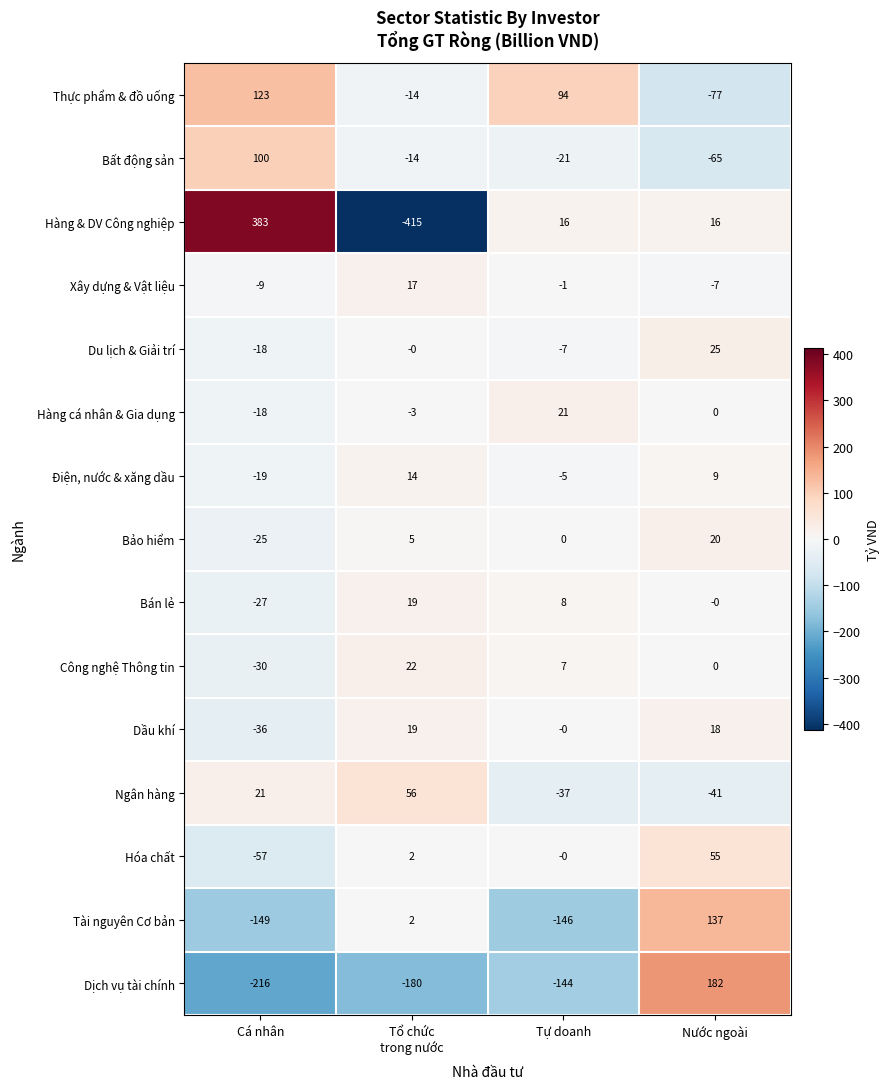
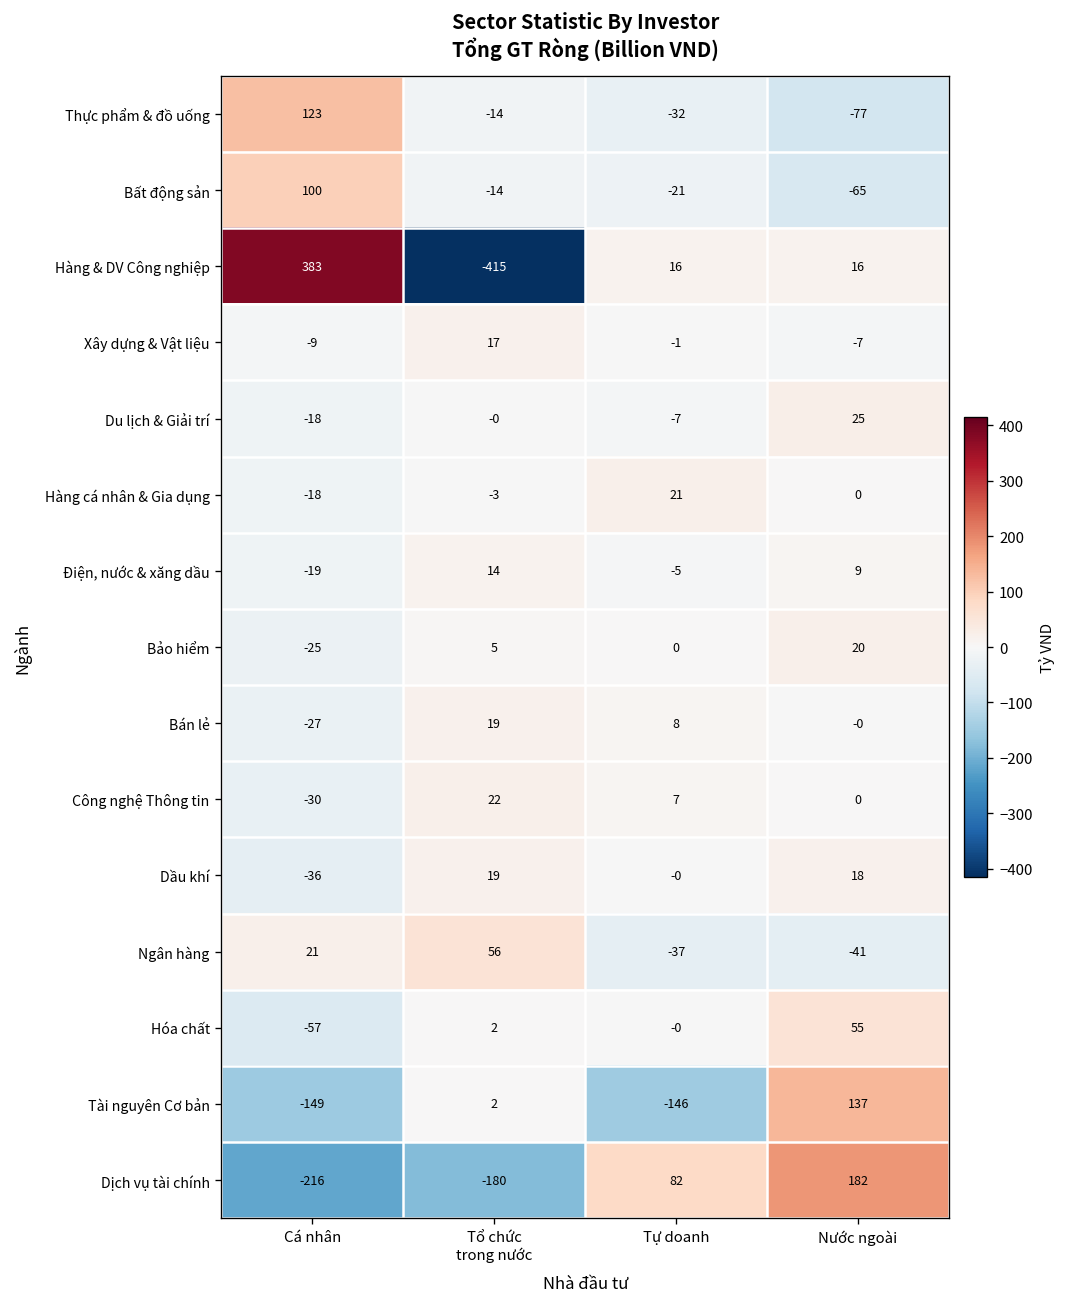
Thực phẩm & đồ uống, Tự doanh: 94 -> -32
Dịch vụ tài chính, Tự doanh: -144 -> 82
